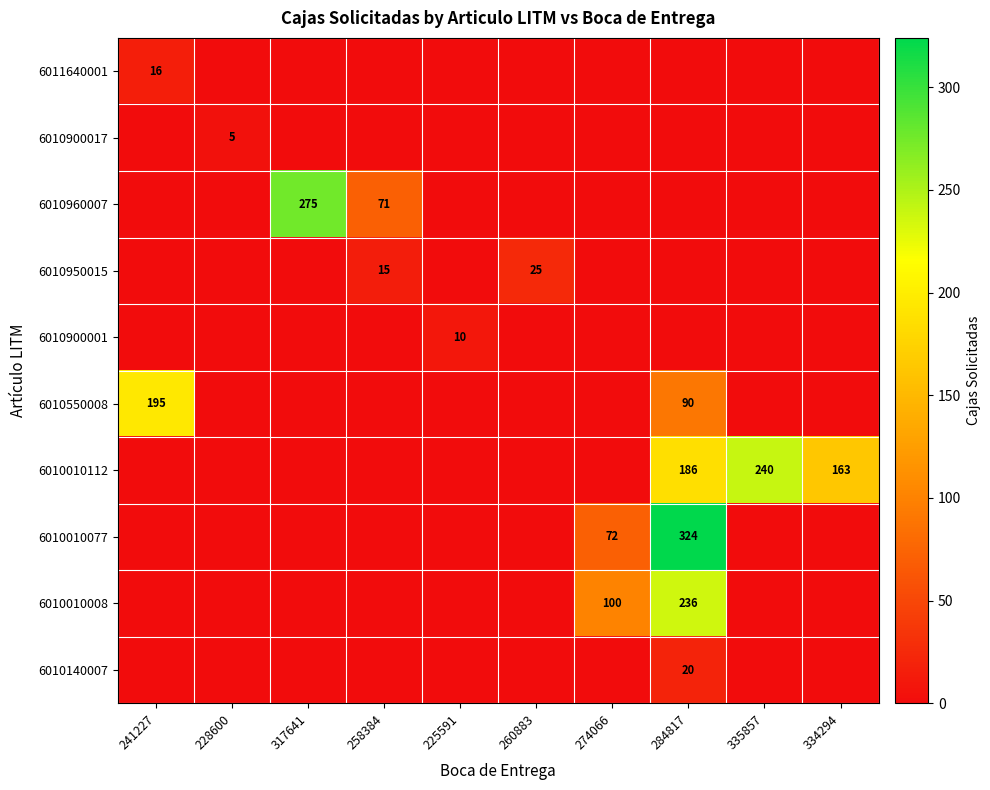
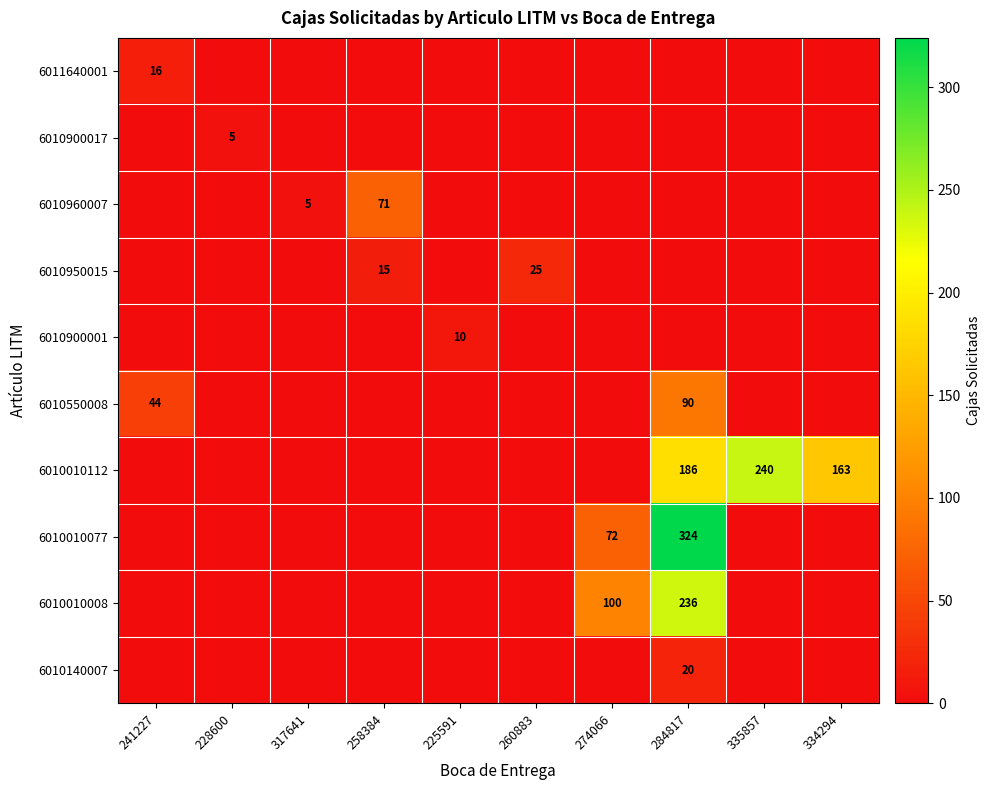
6010960007, 317641: 275 -> 5
6010550008, 241227: 195 -> 44
